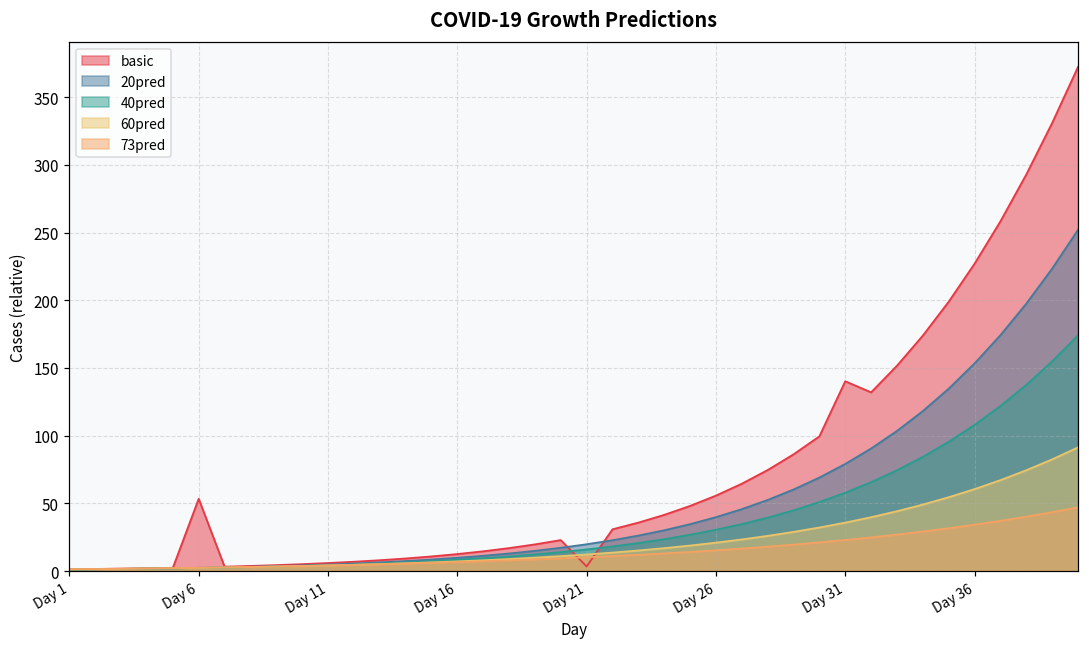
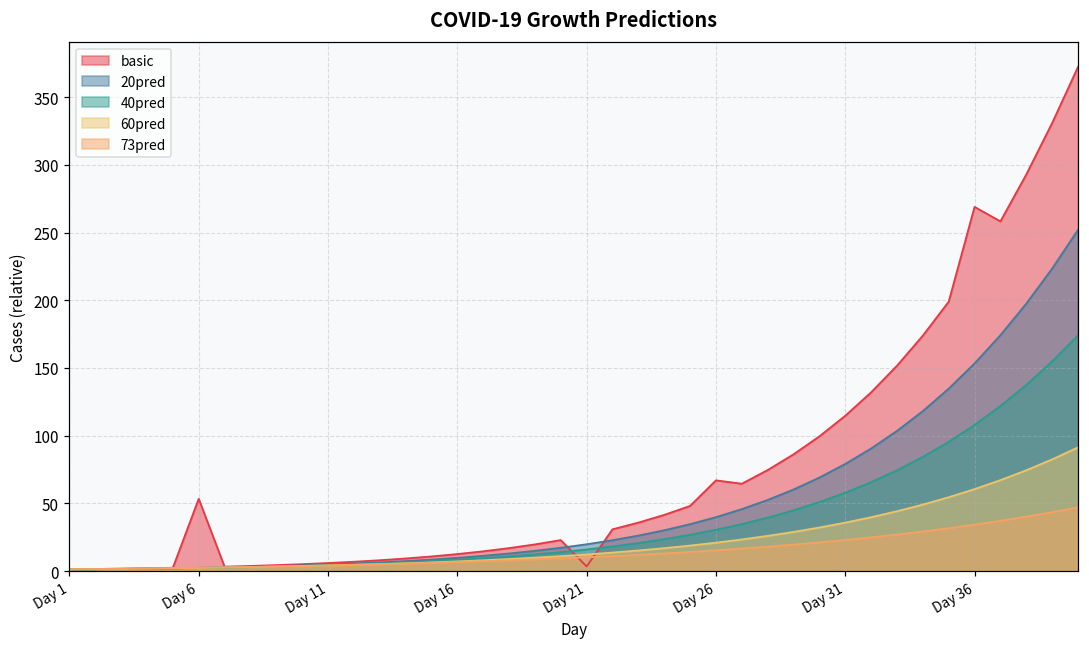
basic, Day 26: 56 -> 67
basic, Day 31: 140 -> 115
basic, Day 36: 227 -> 269
